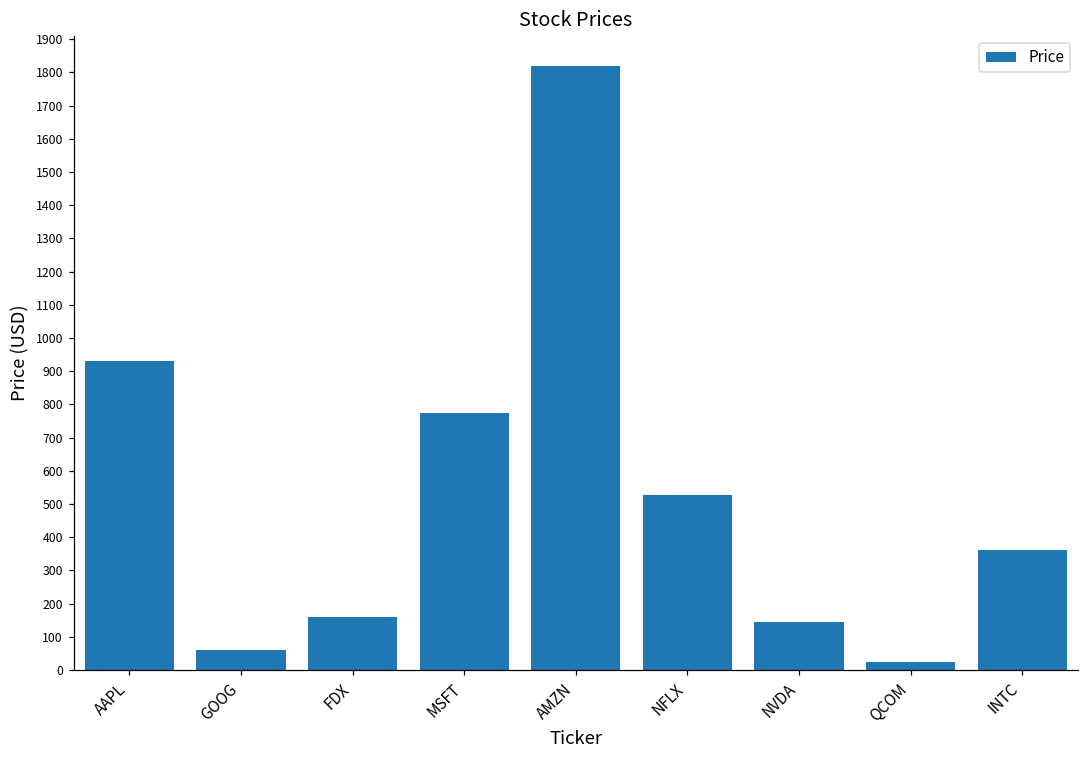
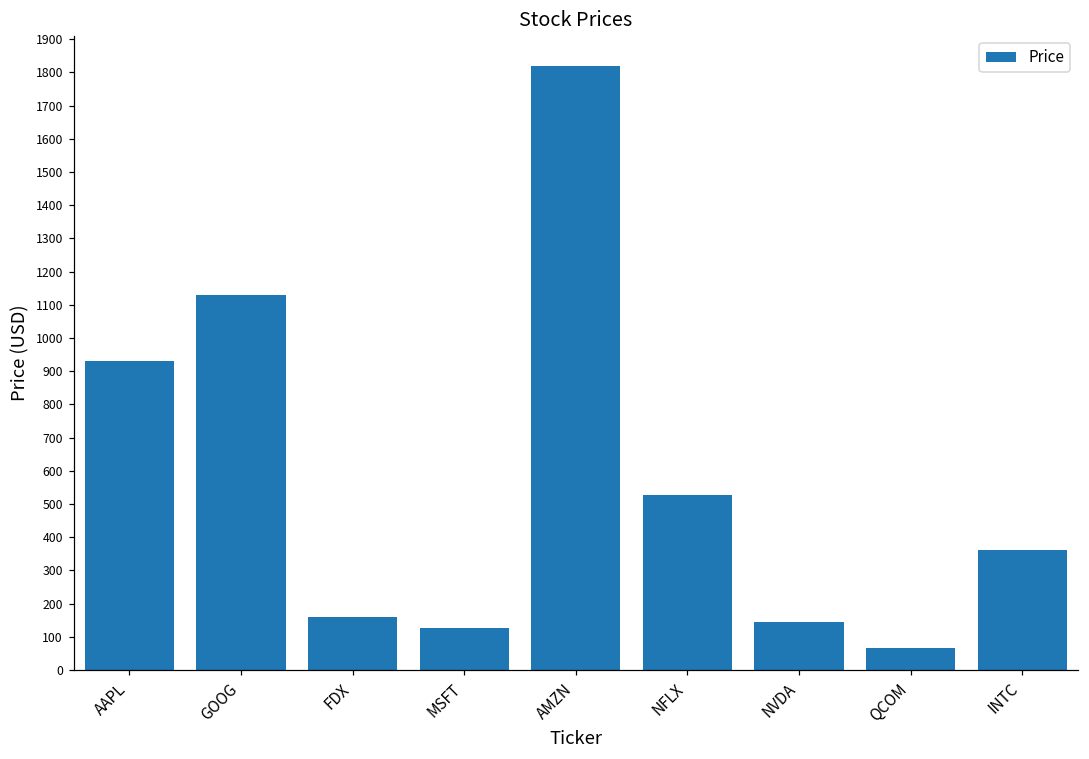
GOOG: 60 -> 1130
MSFT: 770 -> 130
QCOM: 30 -> 70
